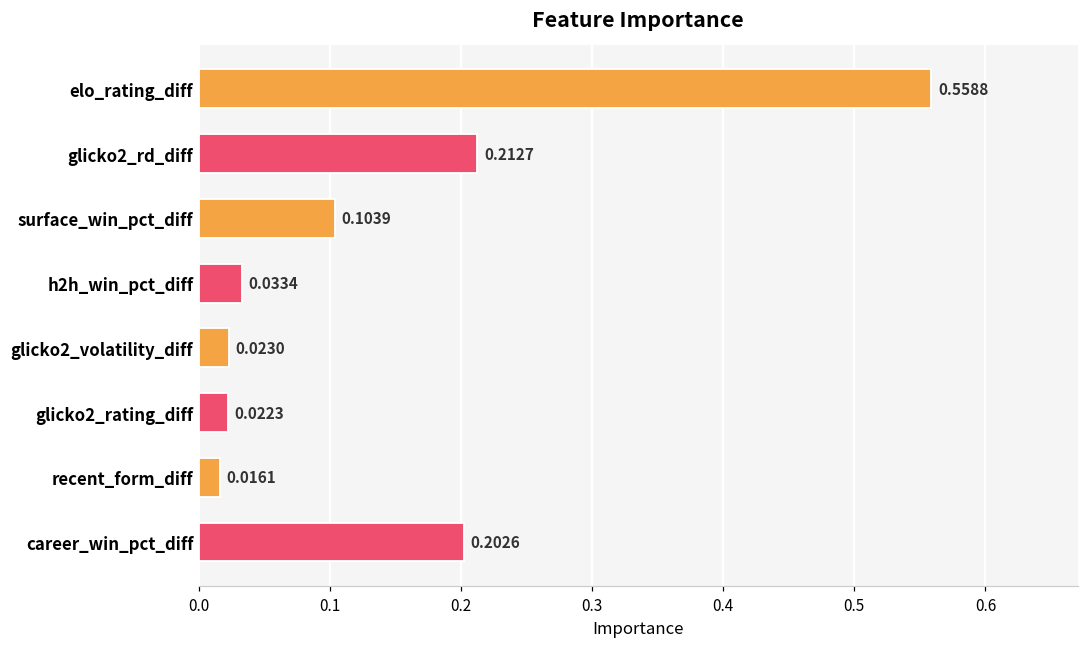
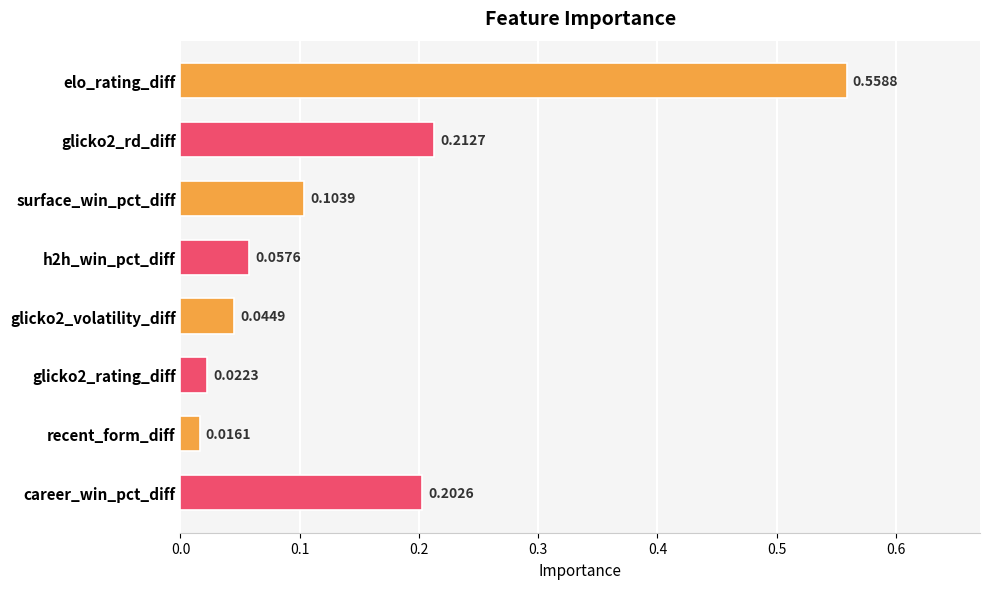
h2h_win_pct_diff: 0.0334 -> 0.0576
glicko2_volatility_diff: 0.0230 -> 0.0449
